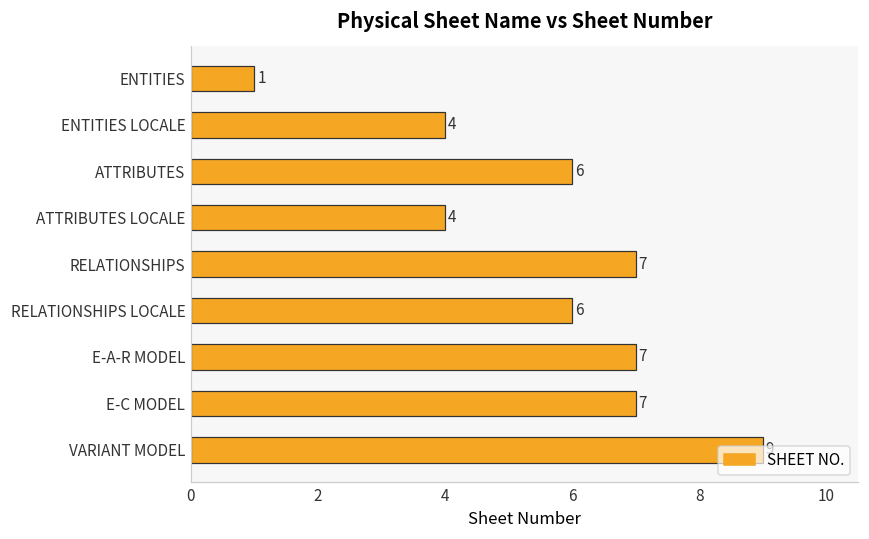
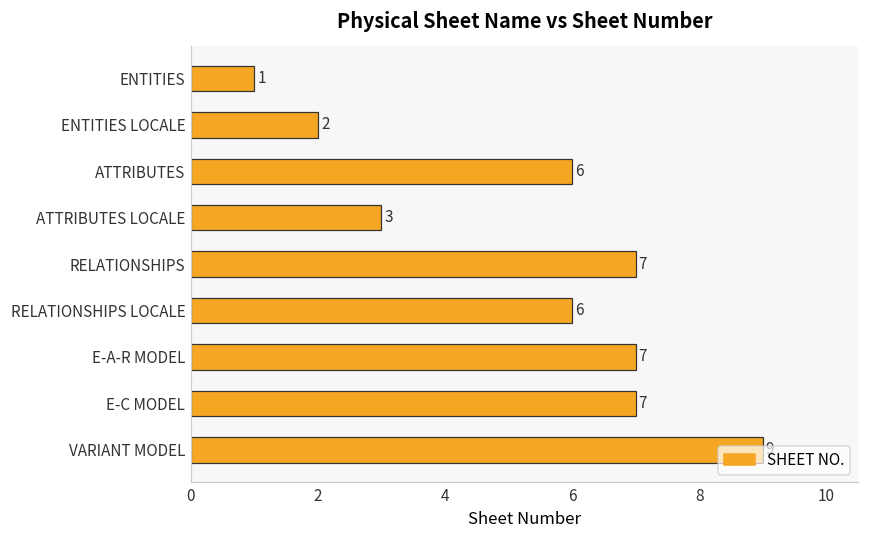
ENTITIES LOCALE: 4 -> 2
ATTRIBUTES LOCALE: 4 -> 3
